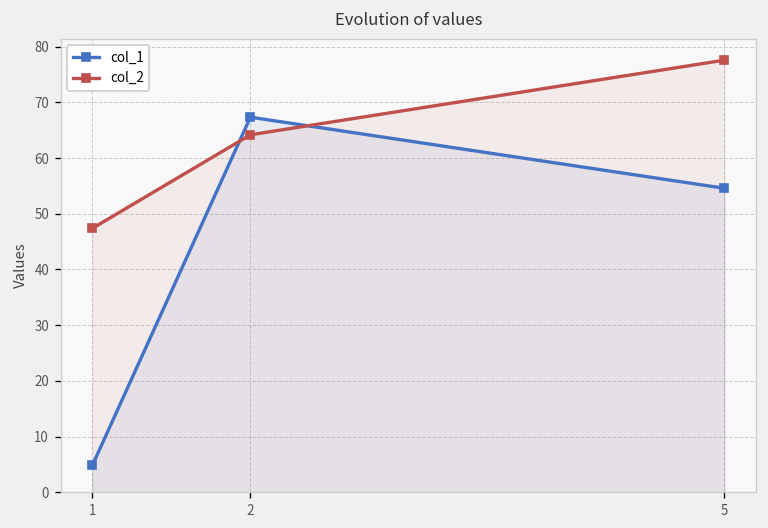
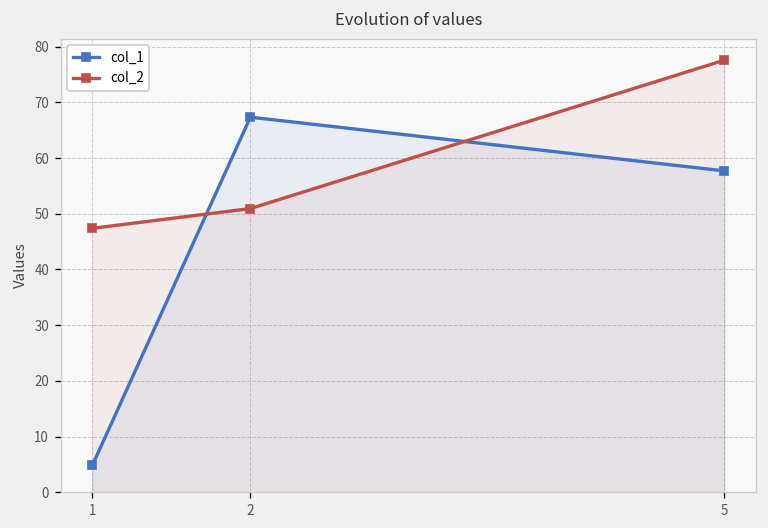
col_2, 2: 64 -> 51
col_1, 5: 55 -> 58
